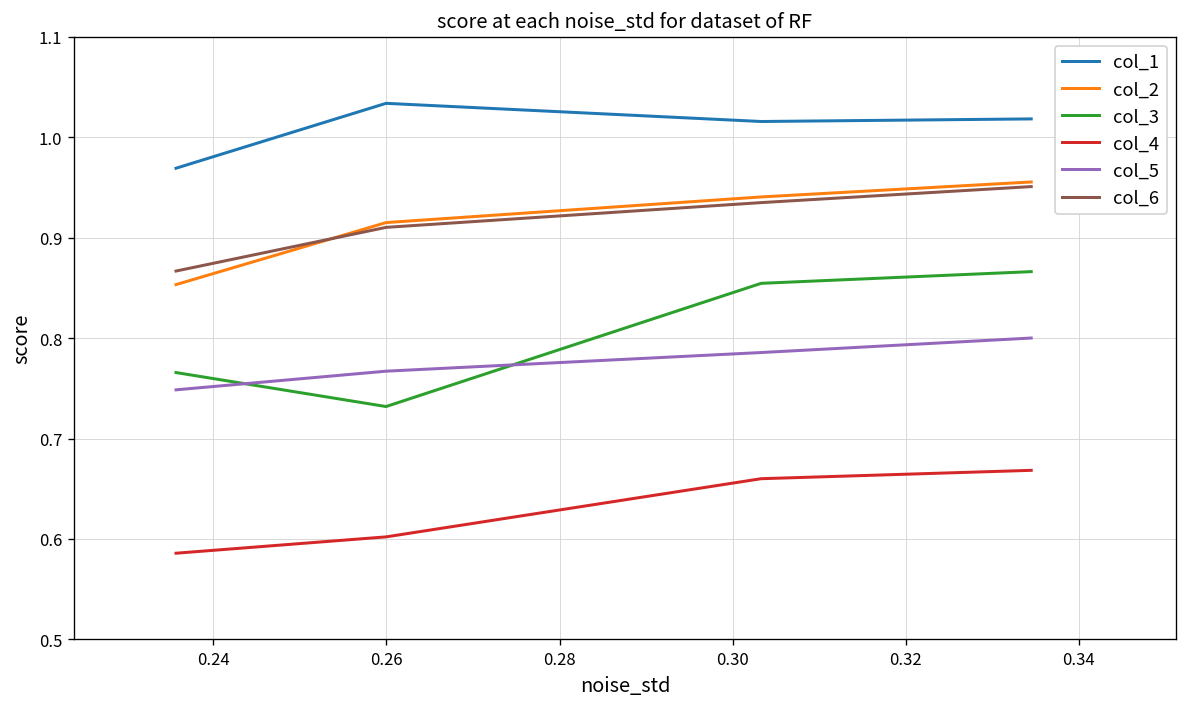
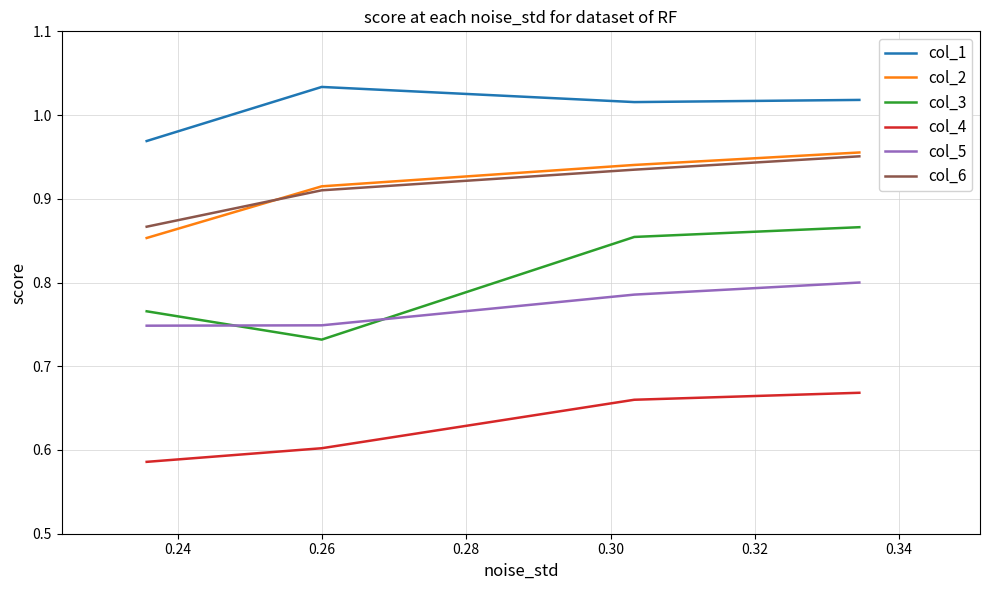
col_5, 0.26: 0.77 -> 0.75
